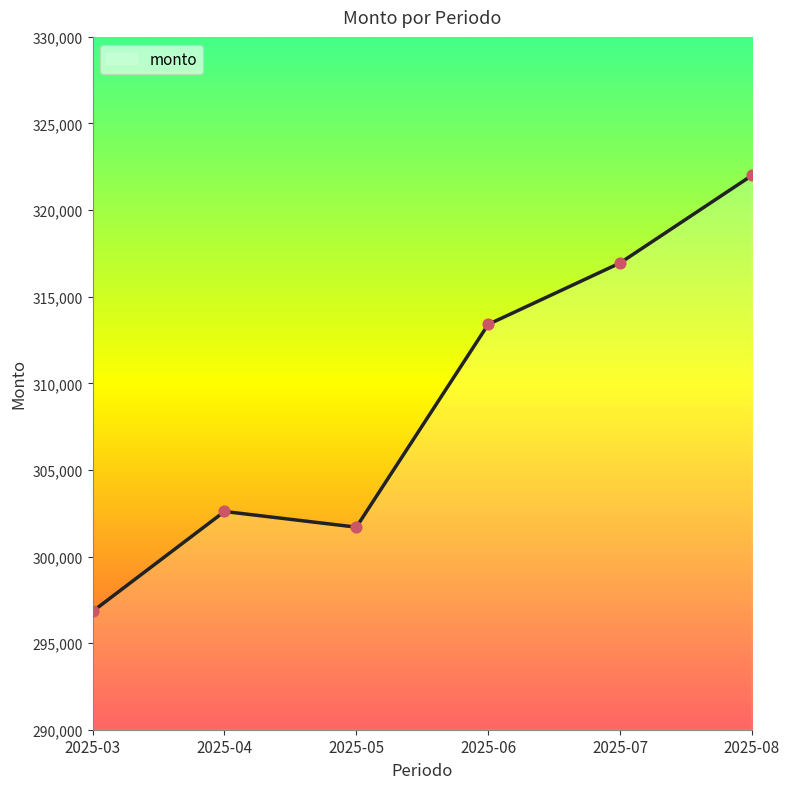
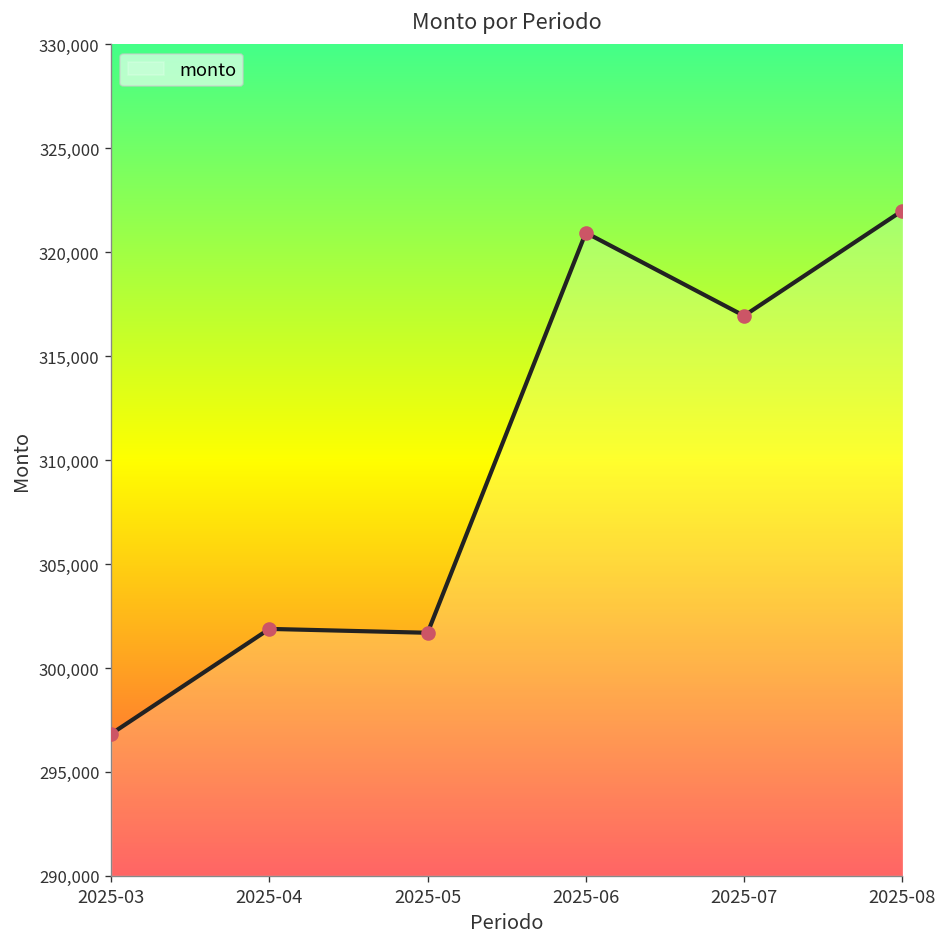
2025-04: 302,600 -> 301,900
2025-06: 313,400 -> 320,900
